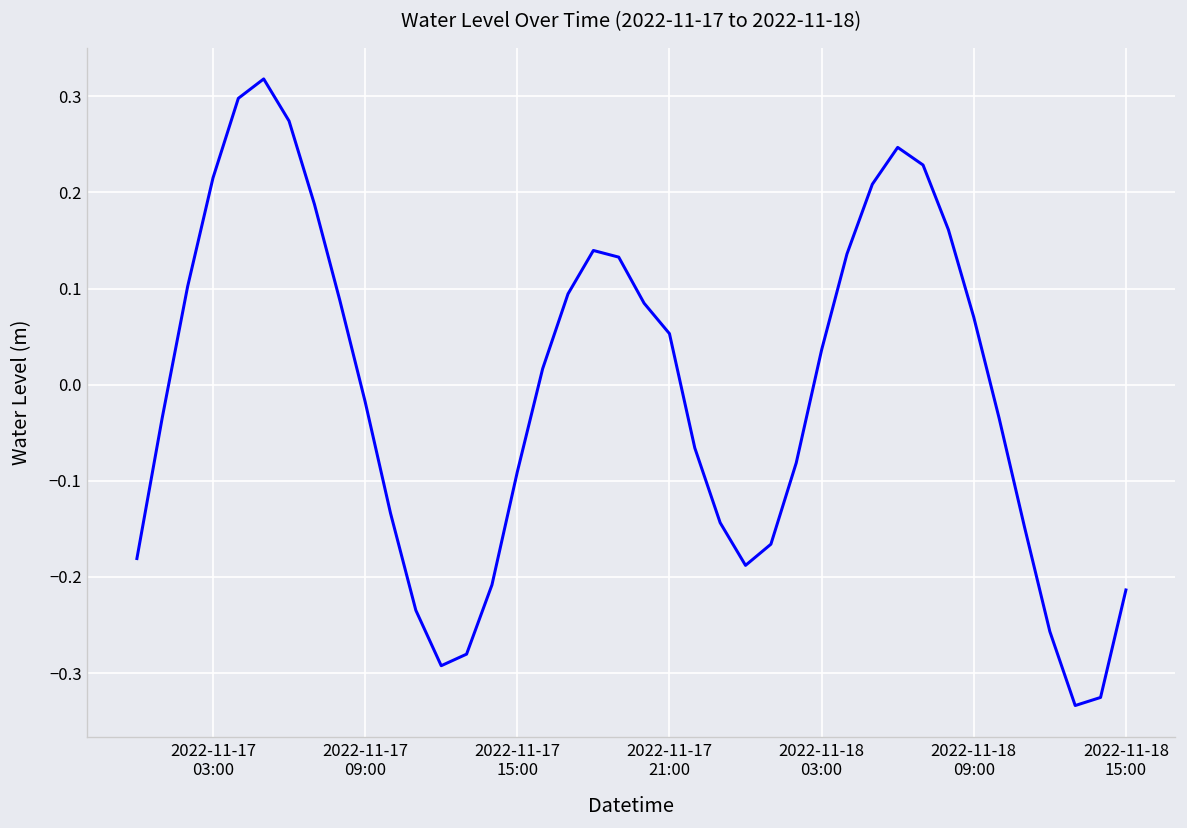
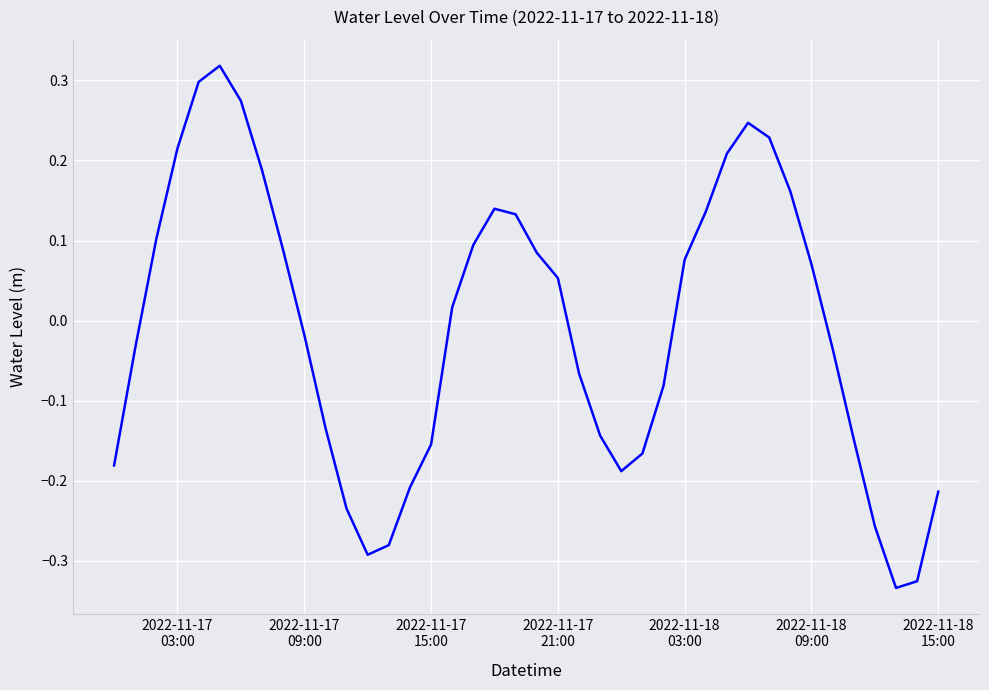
2022-11-17 15:00: -0.09 -> -0.15
2022-11-18 03:00: 0.04 -> 0.08
